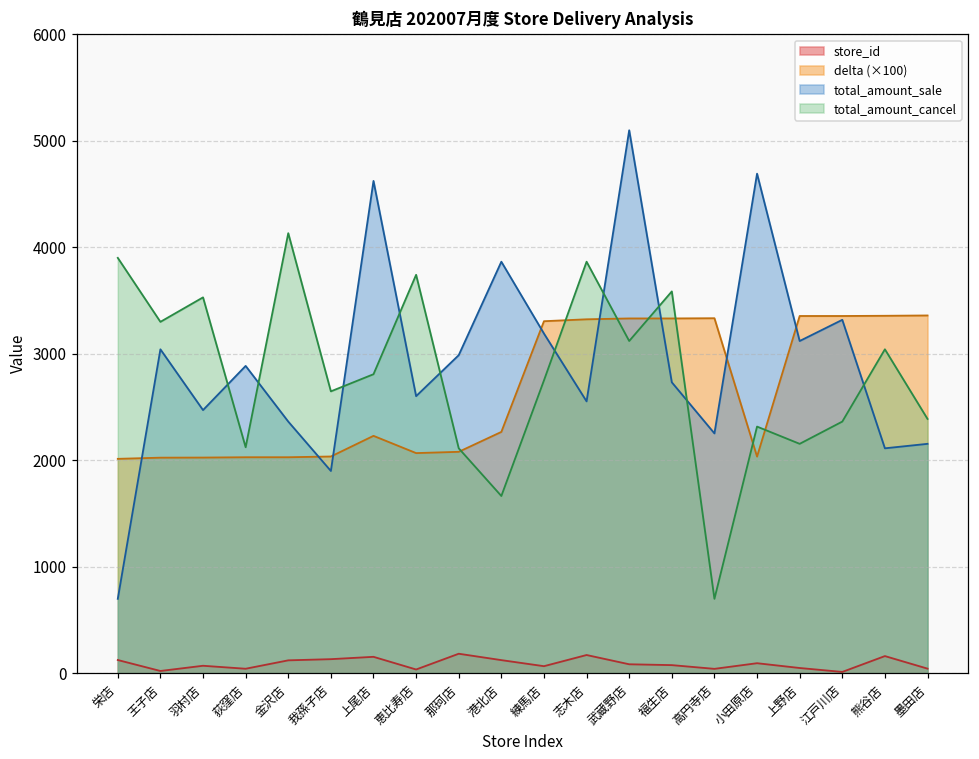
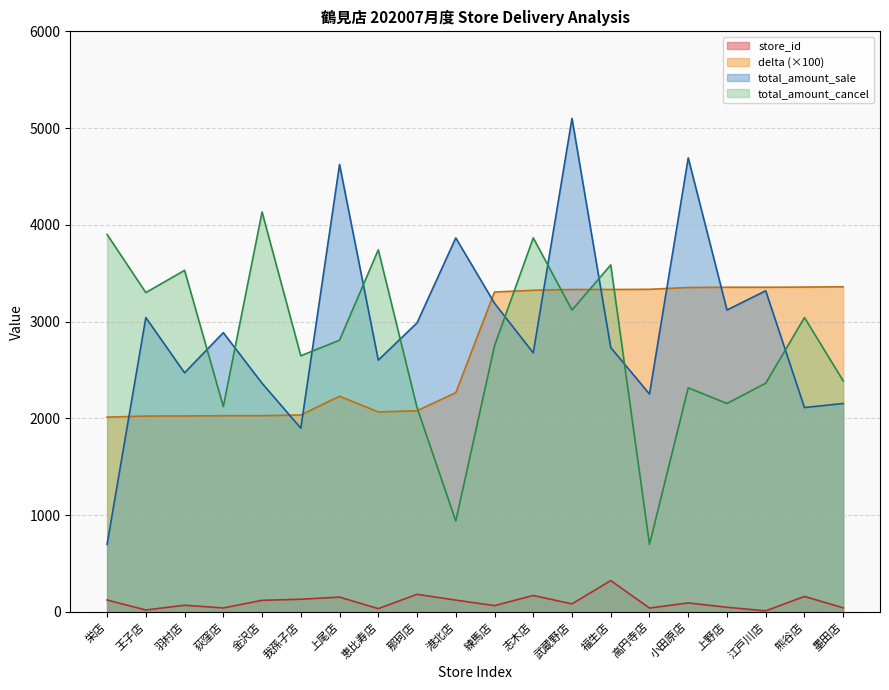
total_amount_cancel, 港北店: 1700 -> 900
total_amount_sale, 志木店: 2600 -> 2700
store_id, 福生店: 100 -> 300
delta (×100), 小田原店: 2000 -> 3400
